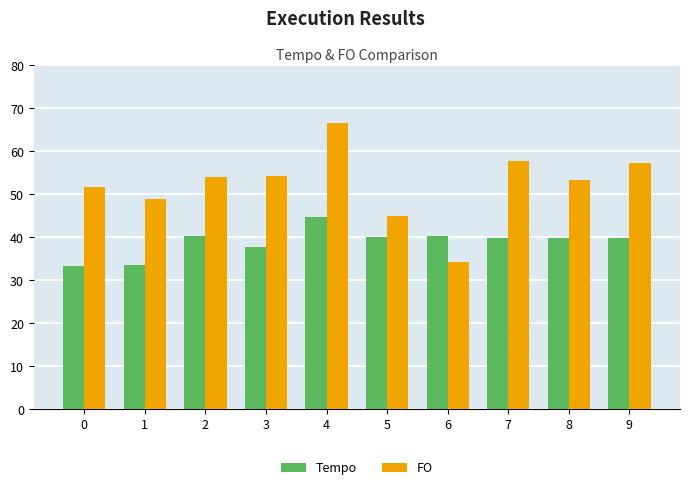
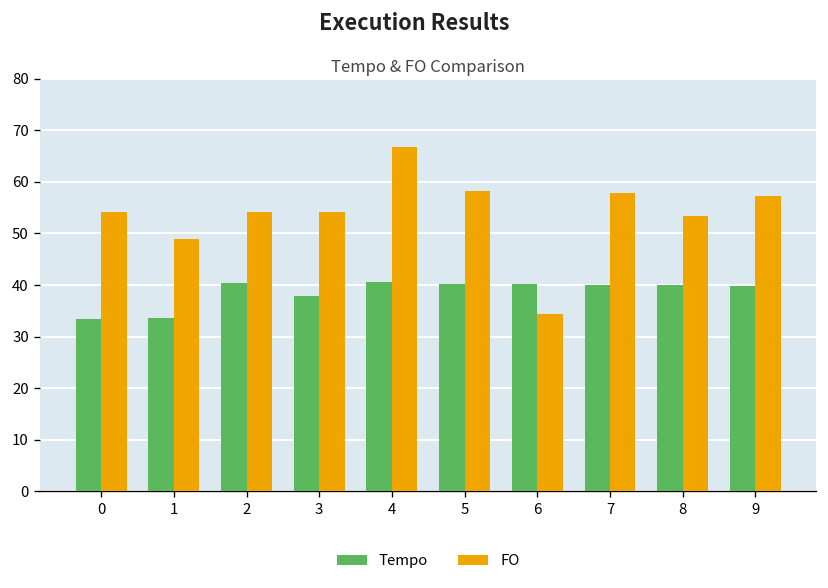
FO, 0: 52 -> 54
Tempo, 4: 45 -> 41
FO, 5: 45 -> 58
